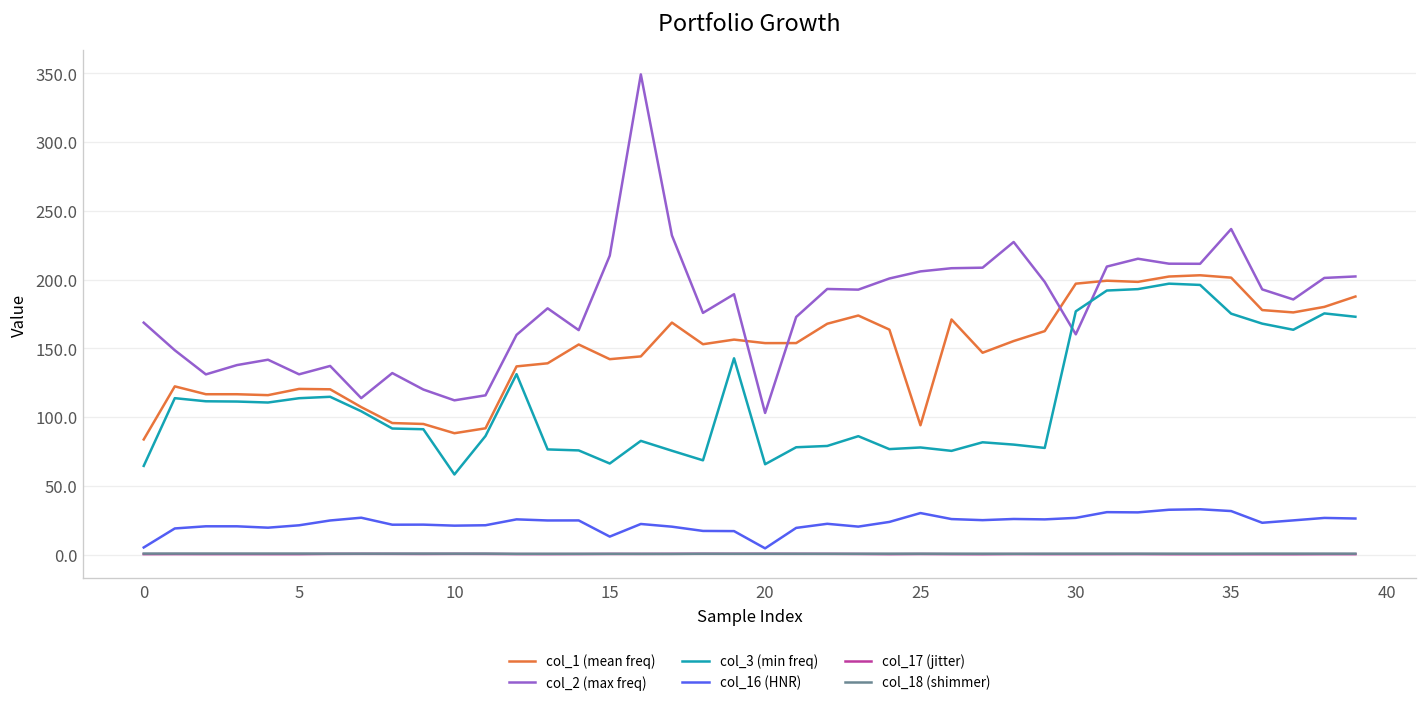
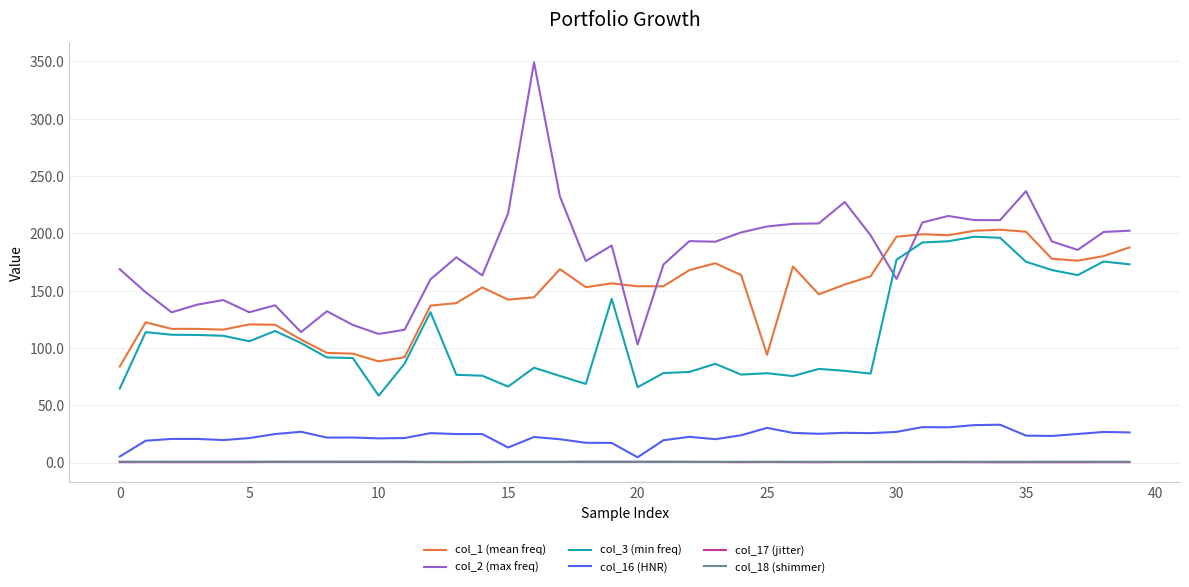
col_3 (min freq), 5: 114 -> 106
col_16 (HNR), 35: 32 -> 24
